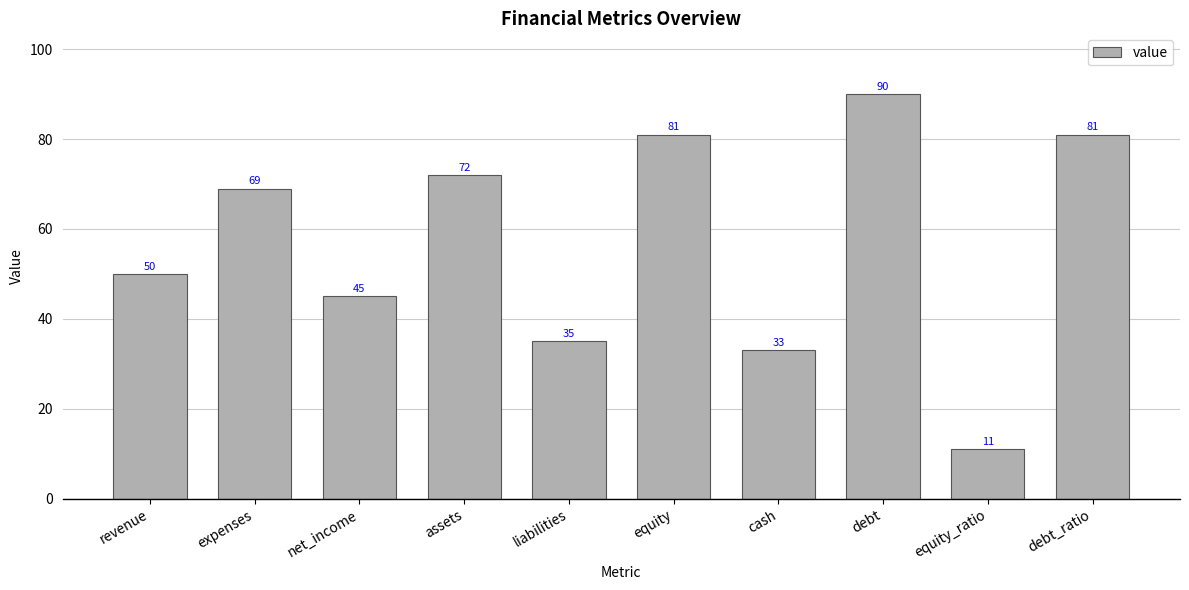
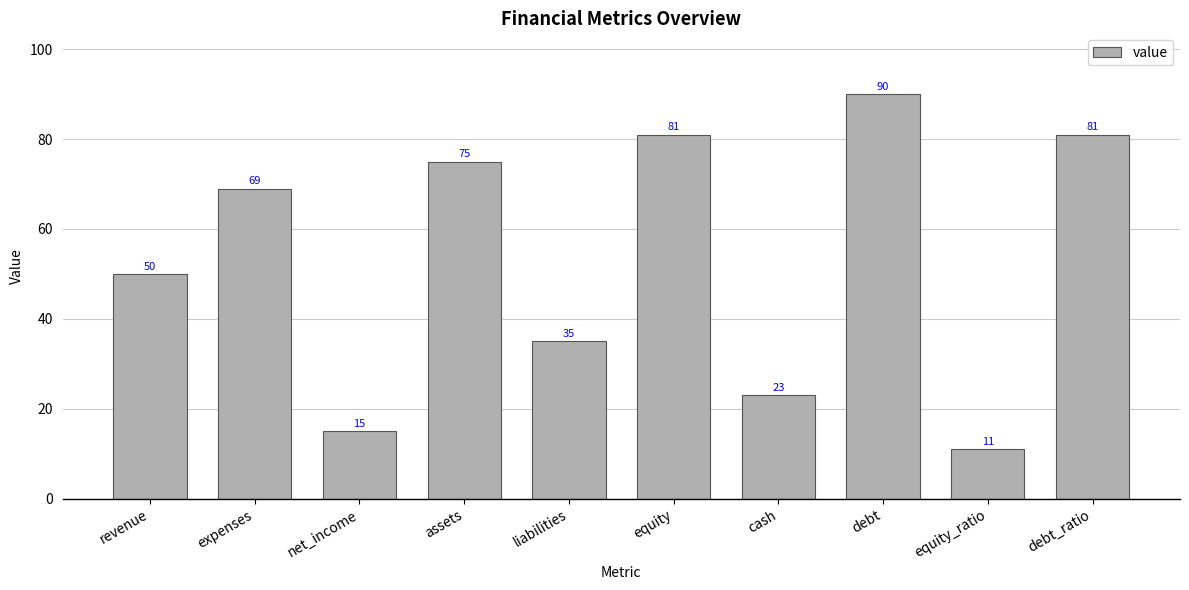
net_income: 45 -> 15
assets: 72 -> 75
cash: 33 -> 23
